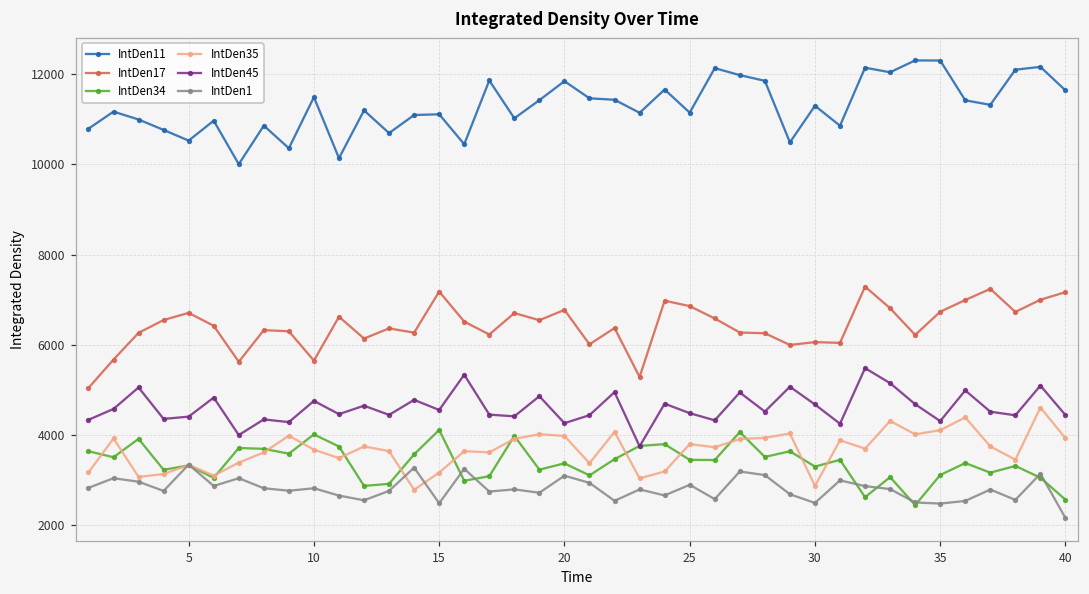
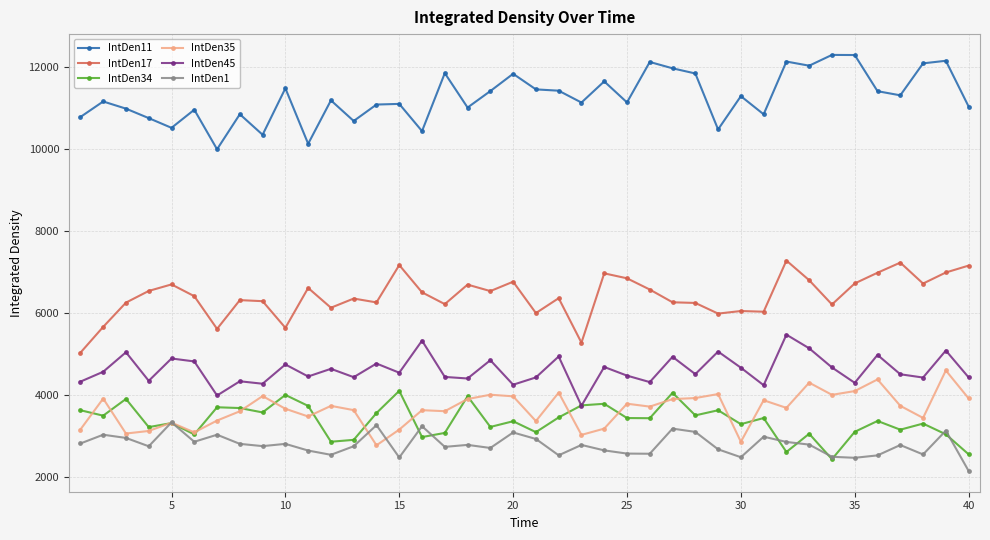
IntDen45, 5: 4400 -> 4900
IntDen1, 25: 2900 -> 2600
IntDen11, 40: 11600 -> 11000
